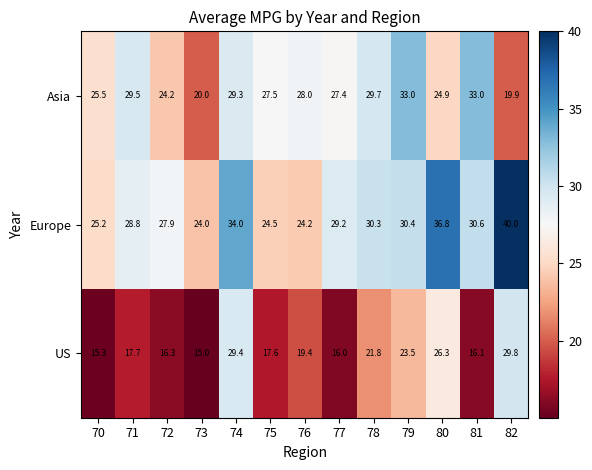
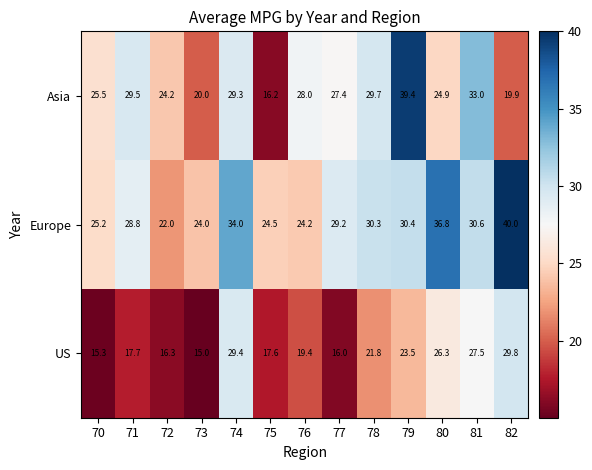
Asia, 75: 27.5 -> 16.2
Asia, 79: 33.0 -> 39.4
Europe, 72: 27.9 -> 22.0
US, 81: 16.1 -> 27.5
